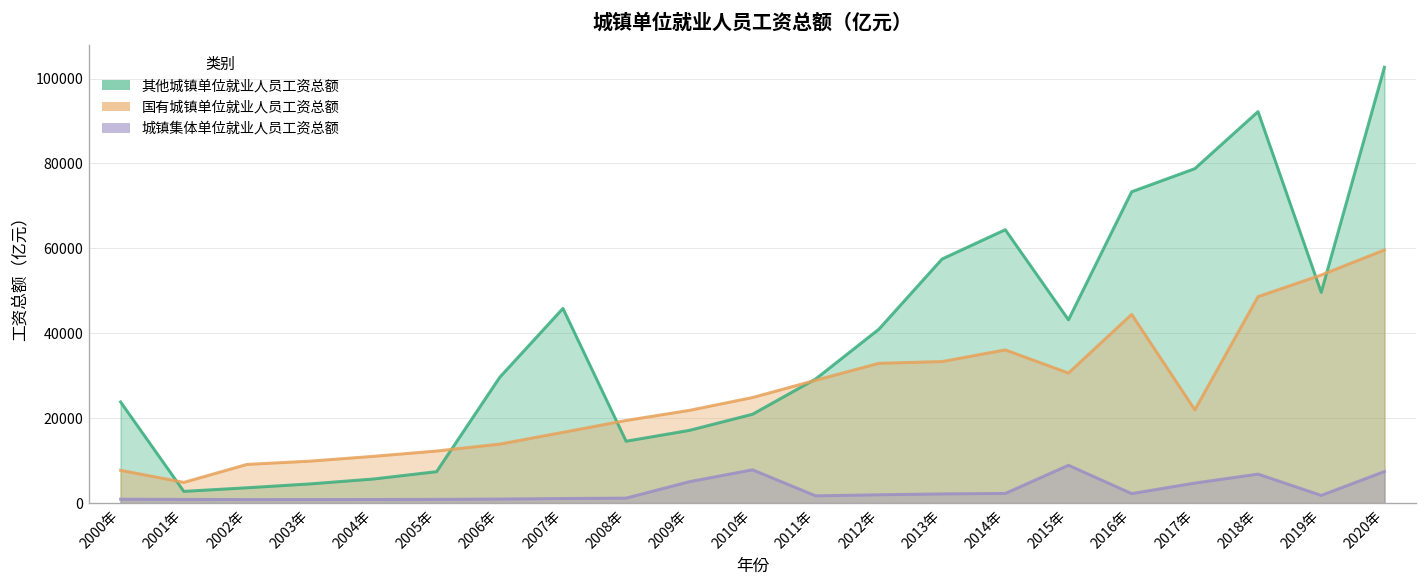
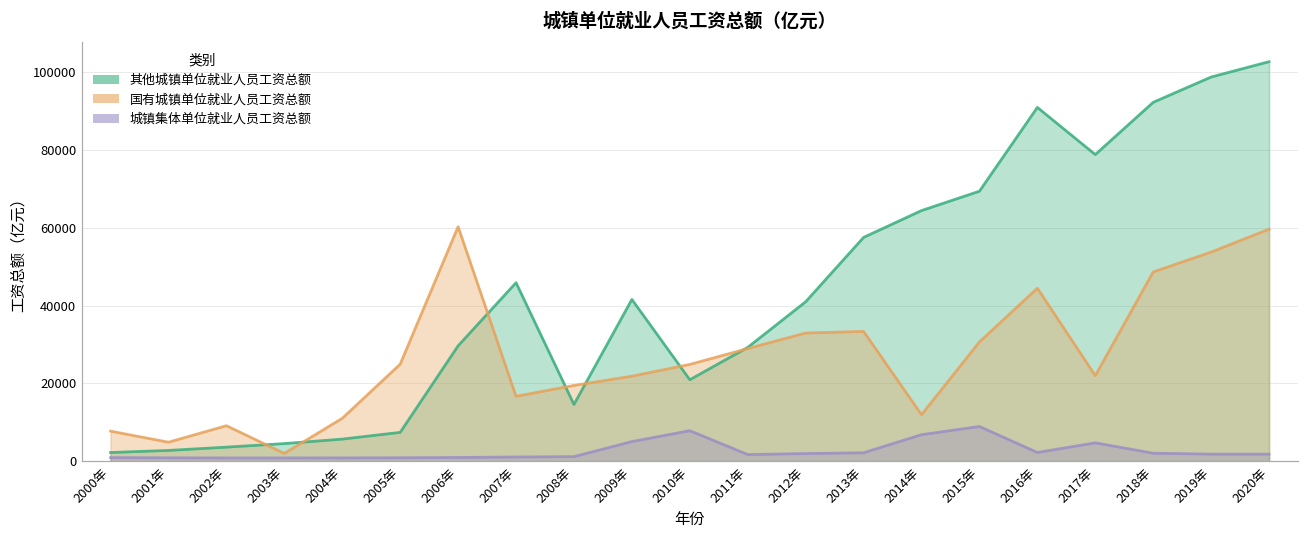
其他城镇单位就业人员工资总额, 2000年: 24000 -> 2000
国有城镇单位就业人员工资总额, 2003年: 10000 -> 2000
国有城镇单位就业人员工资总额, 2005年: 12000 -> 25000
国有城镇单位就业人员工资总额, 2006年: 14000 -> 60000
其他城镇单位就业人员工资总额, 2009年: 17000 -> 42000
国有城镇单位就业人员工资总额, 2014年: 36000 -> 12000
城镇集体单位就业人员工资总额, 2014年: 2000 -> 7000
其他城镇单位就业人员工资总额, 2015年: 43000 -> 69000
其他城镇单位就业人员工资总额, 2016年: 73000 -> 91000
城镇集体单位就业人员工资总额, 2018年: 7000 -> 2000
其他城镇单位就业人员工资总额, 2019年: 50000 -> 99000
城镇集体单位就业人员工资总额, 2020年: 7000 -> 2000
